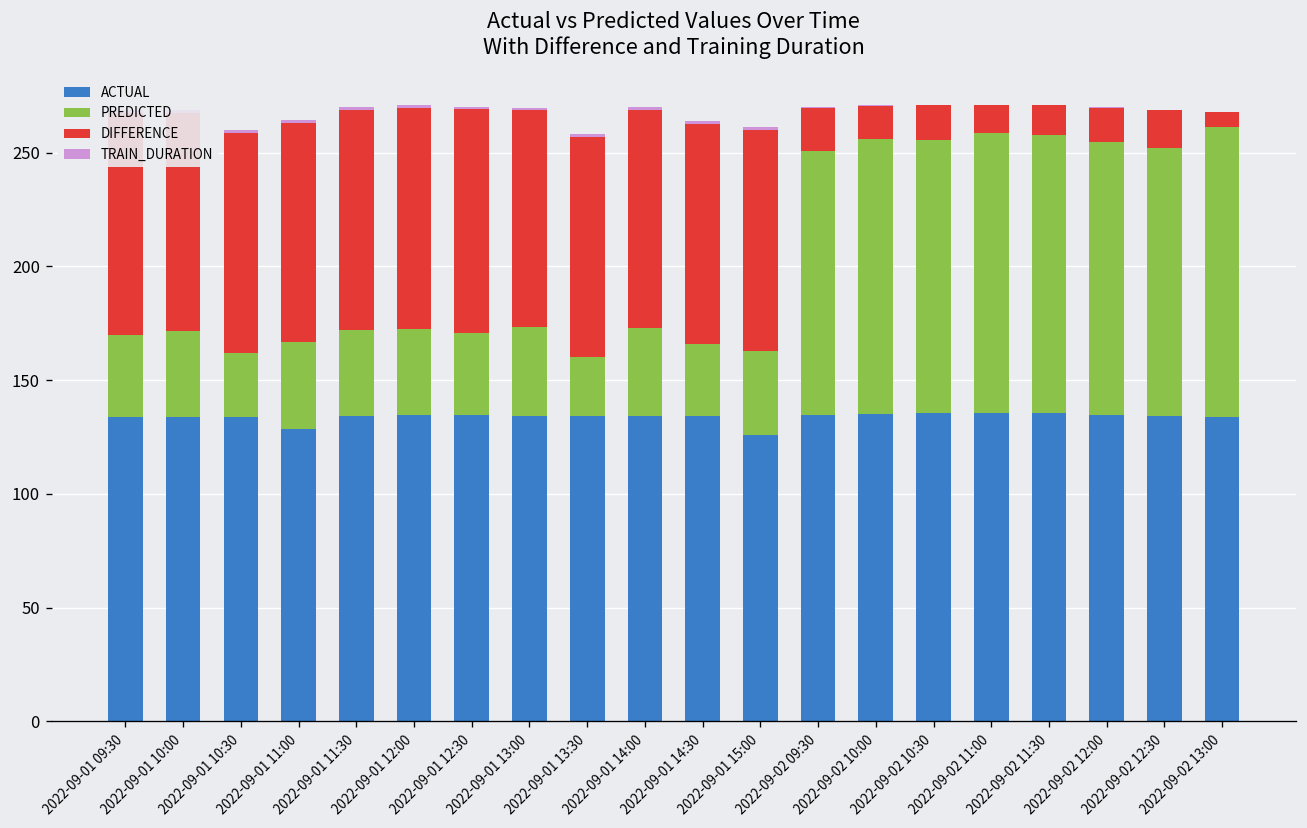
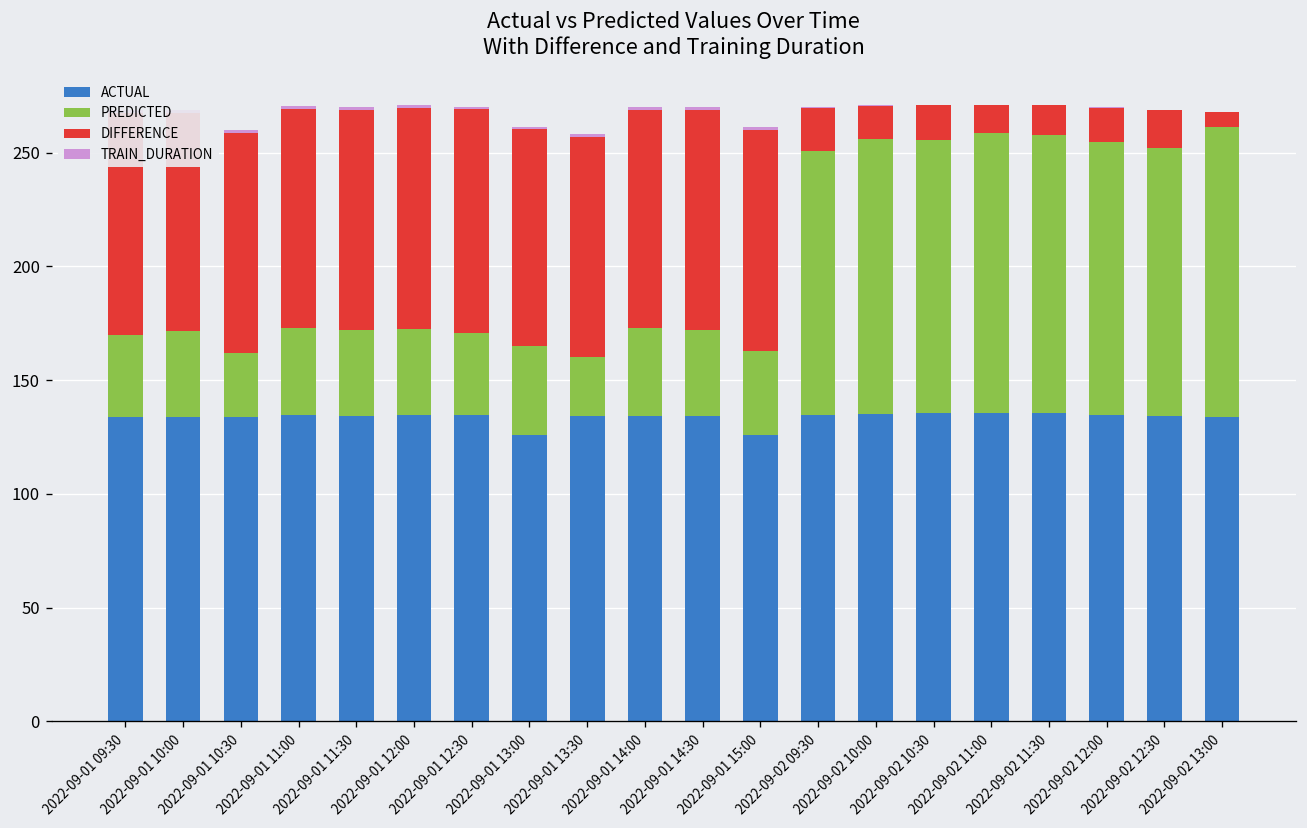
ACTUAL, 2022-09-01 11:00: 128 -> 135
ACTUAL, 2022-09-01 13:00: 134 -> 126
PREDICTED, 2022-09-01 14:30: 31 -> 38
